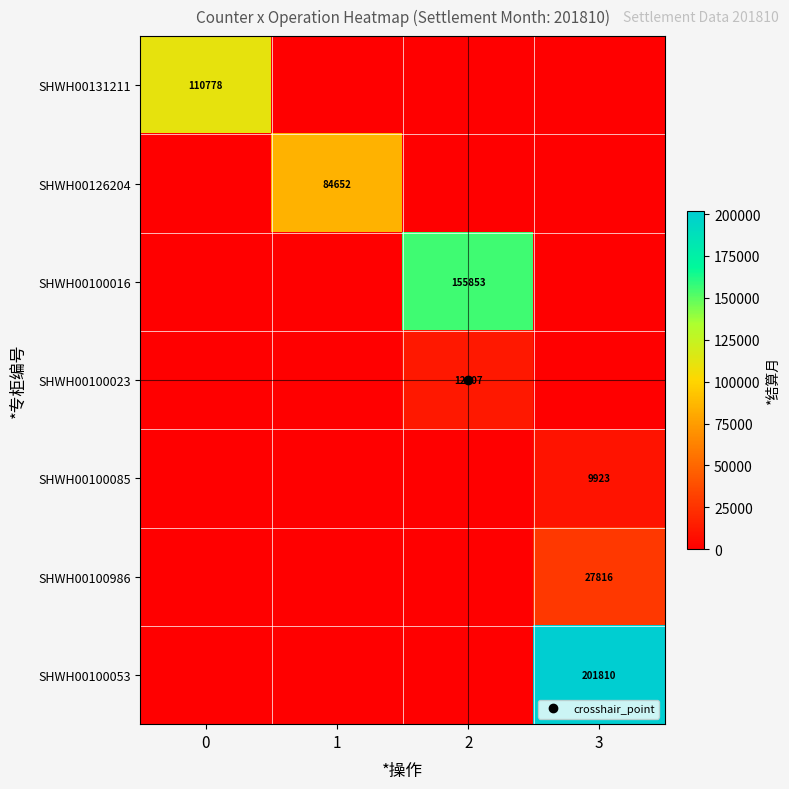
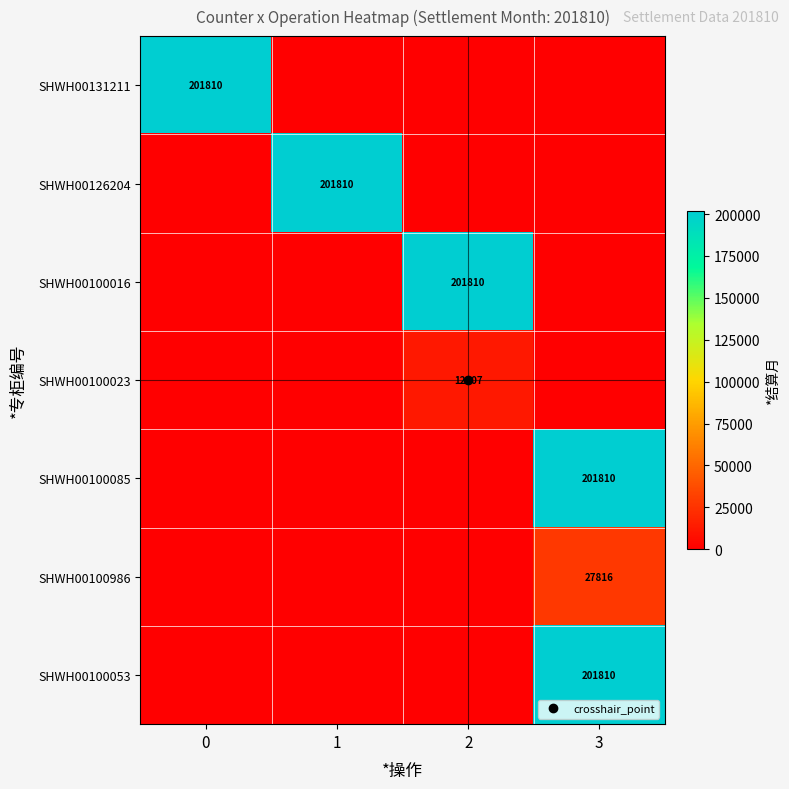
SHWH00131211, 0: 110778 -> 201810
SHWH00126204, 1: 84652 -> 201810
SHWH00100016, 2: 155853 -> 201810
SHWH00100085, 3: 9923 -> 201810
